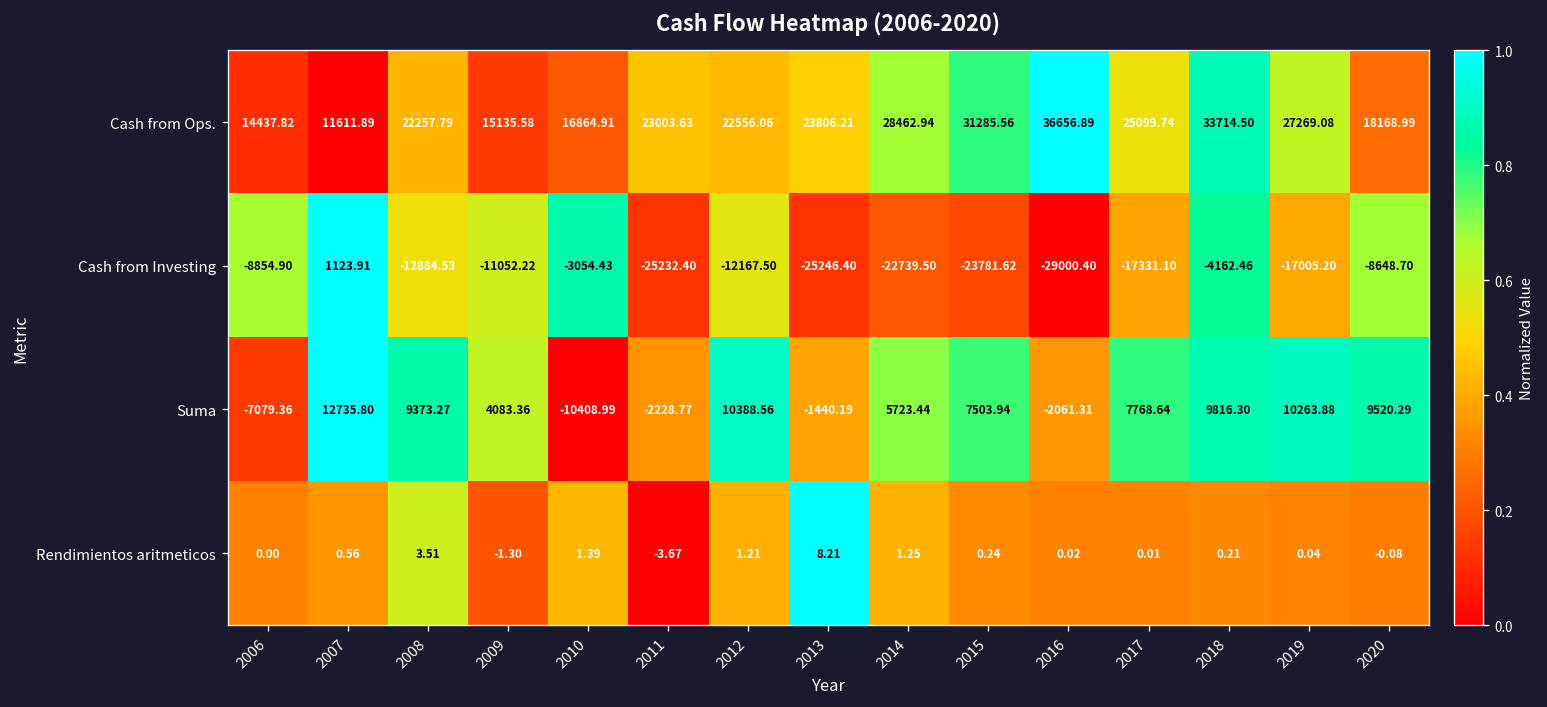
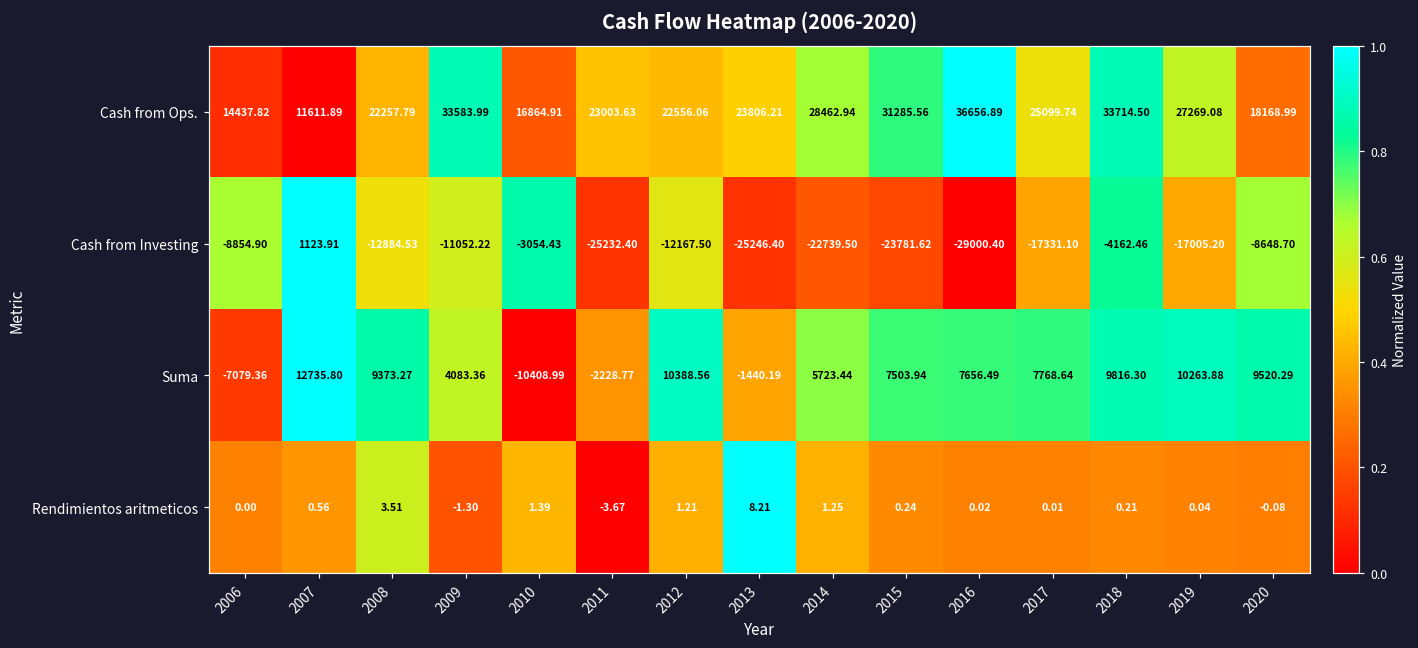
Cash from Ops., 2009: 15135.58 -> 33583.99
Suma, 2016: -2061.31 -> 7656.49
